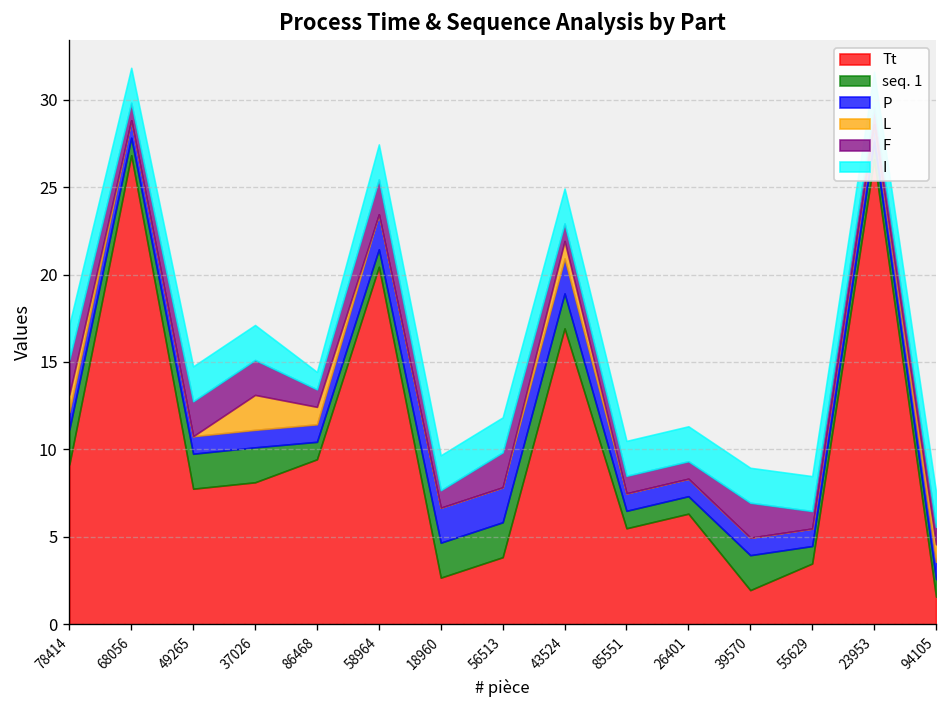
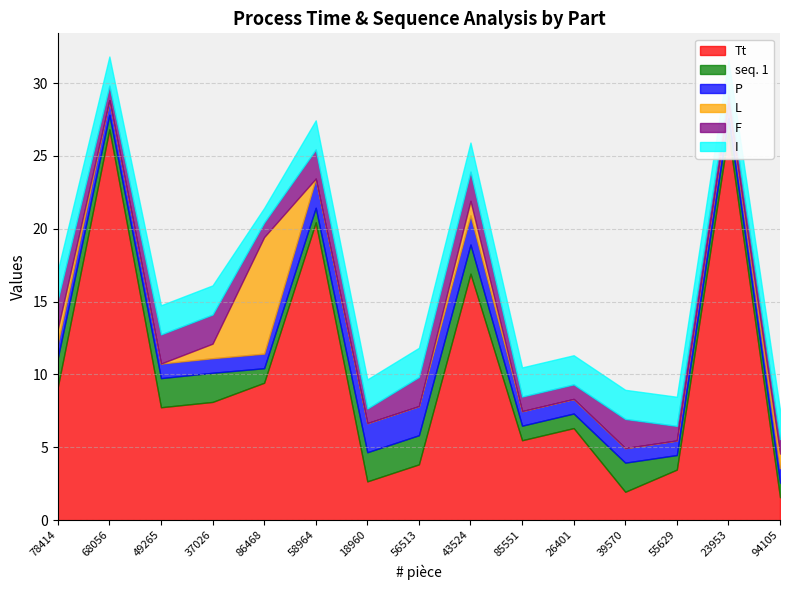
L, 37026: 2 -> 1
L, 86468: 1 -> 8
F, 43524: 1 -> 2
